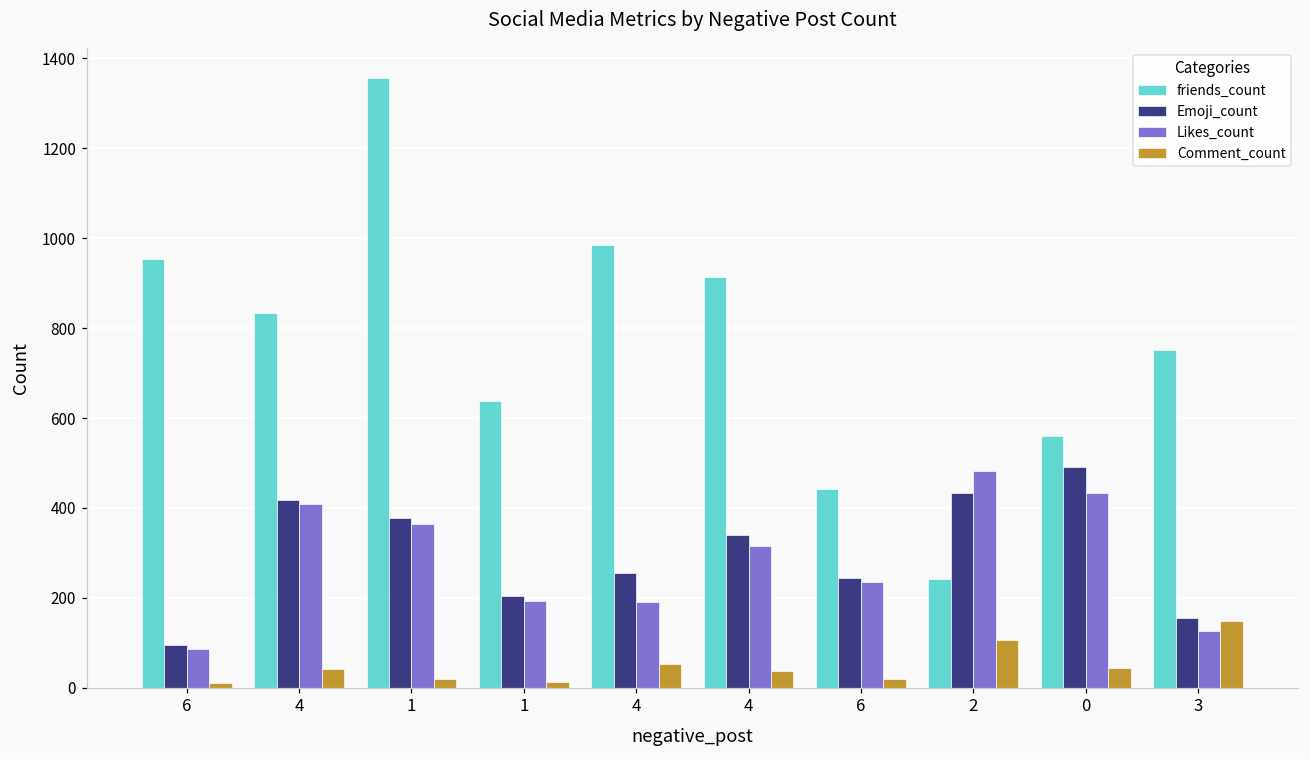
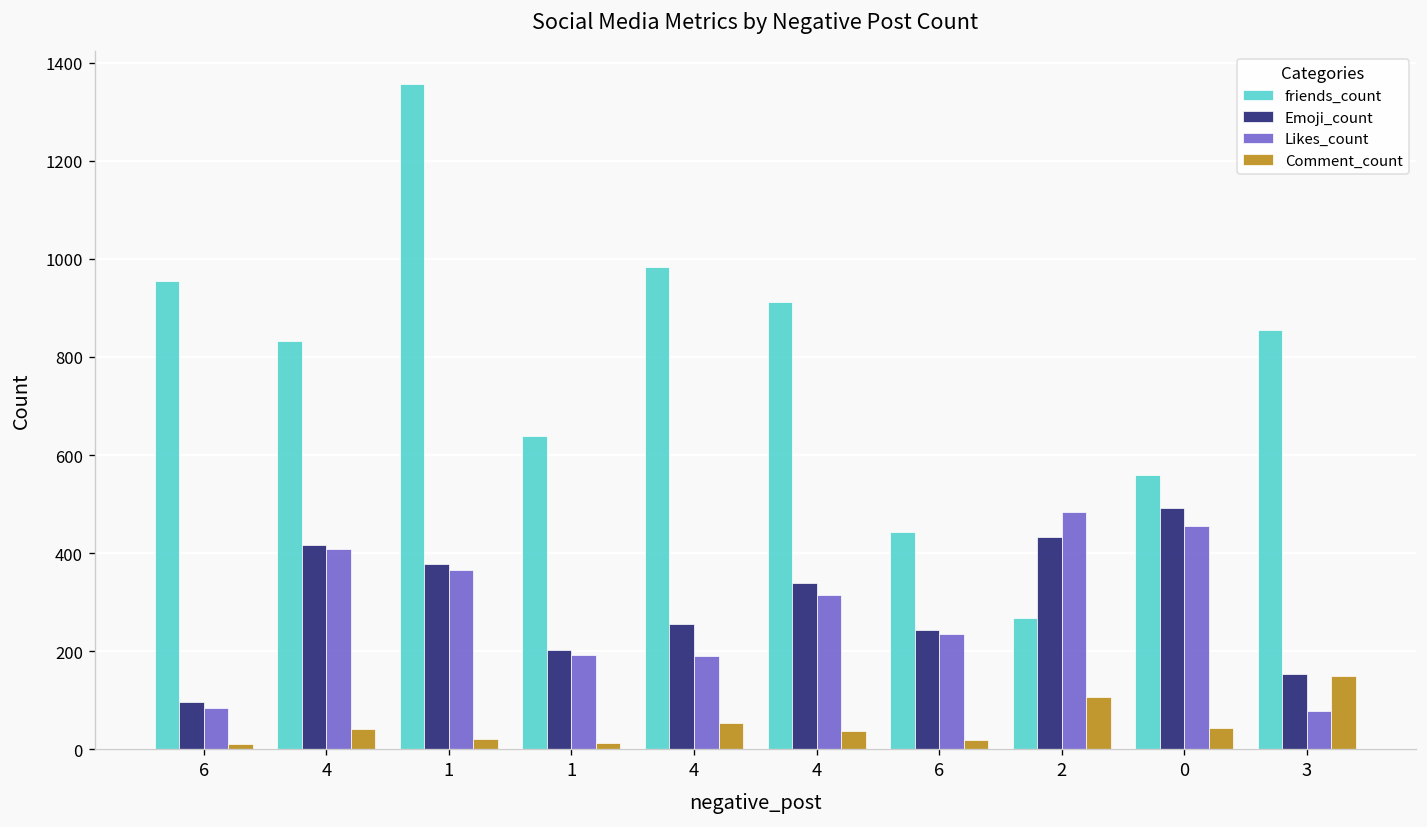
friends_count, 2: 240 -> 270
Likes_count, 0: 430 -> 460
friends_count, 3: 750 -> 860
Likes_count, 3: 130 -> 80
